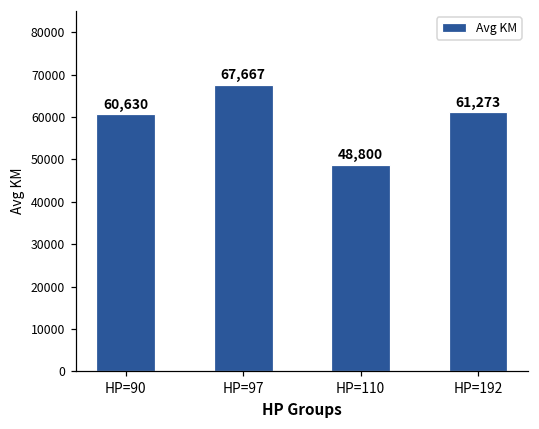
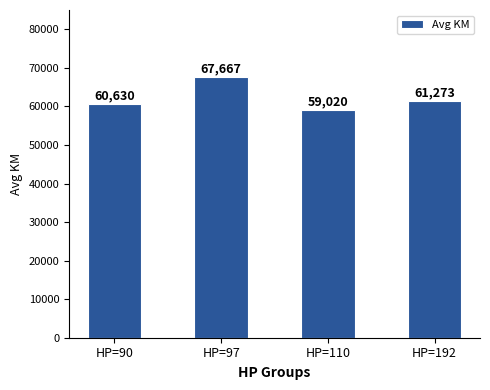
HP=110: 48,800 -> 59,020
